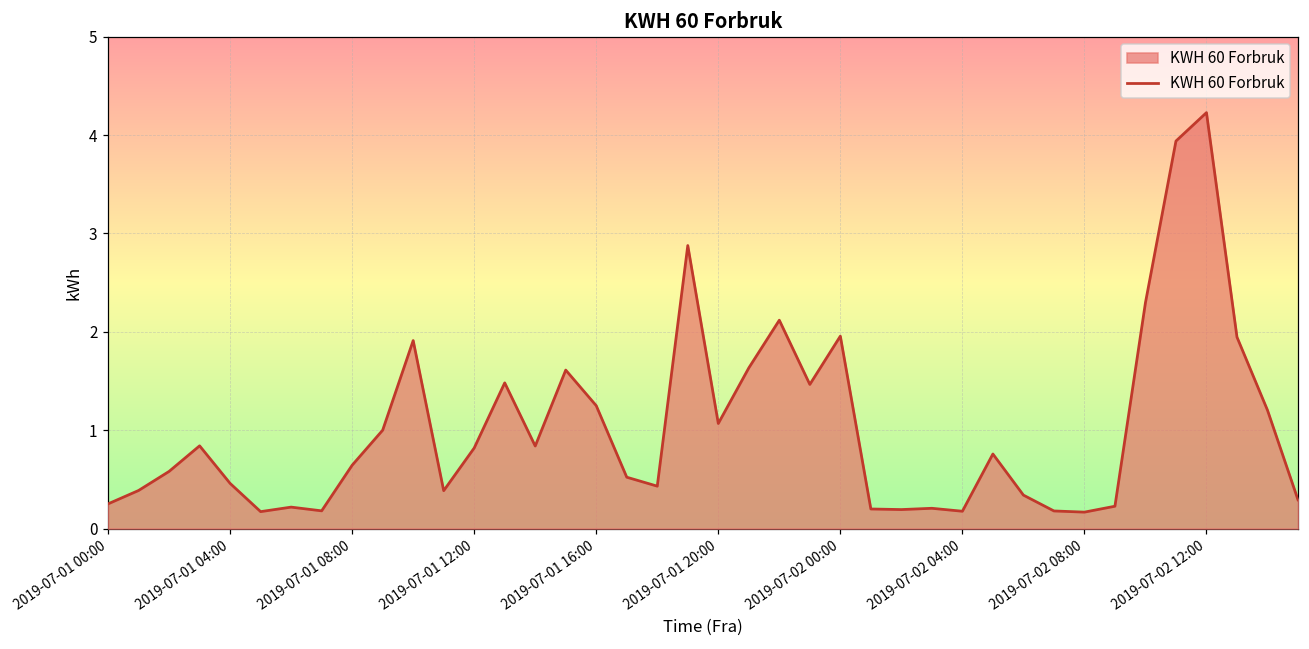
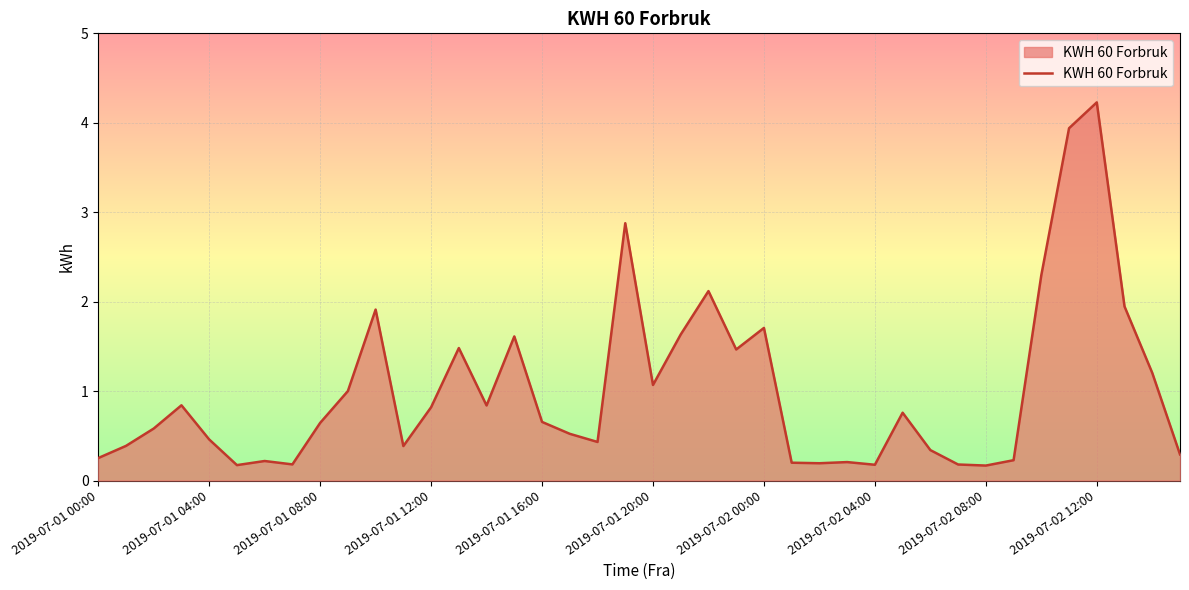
2019-07-01 16:00: 1.2 -> 0.7
2019-07-02 00:00: 2.0 -> 1.7
